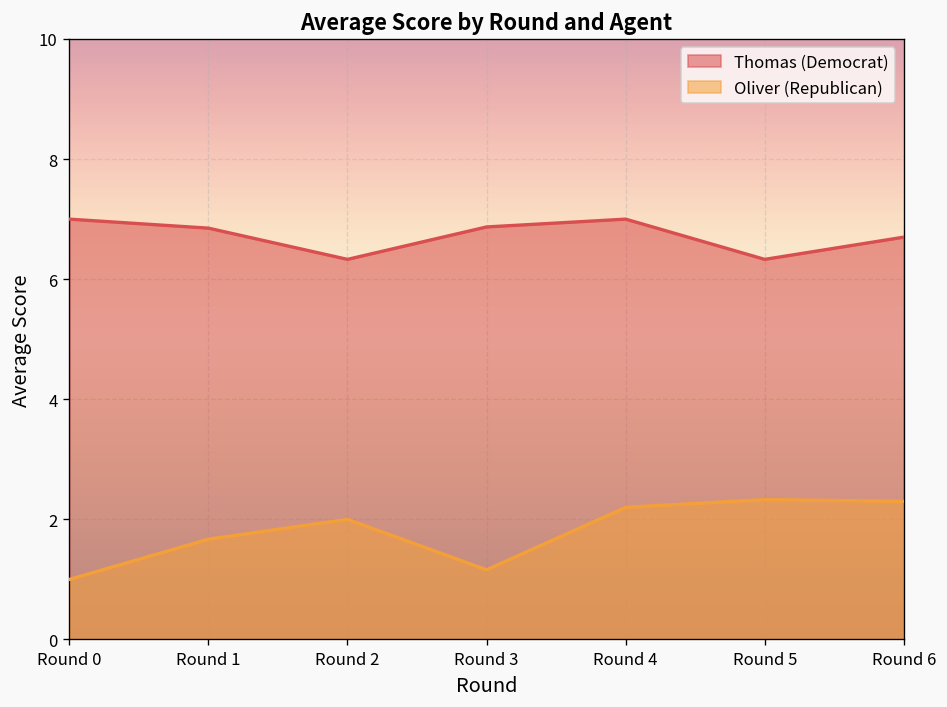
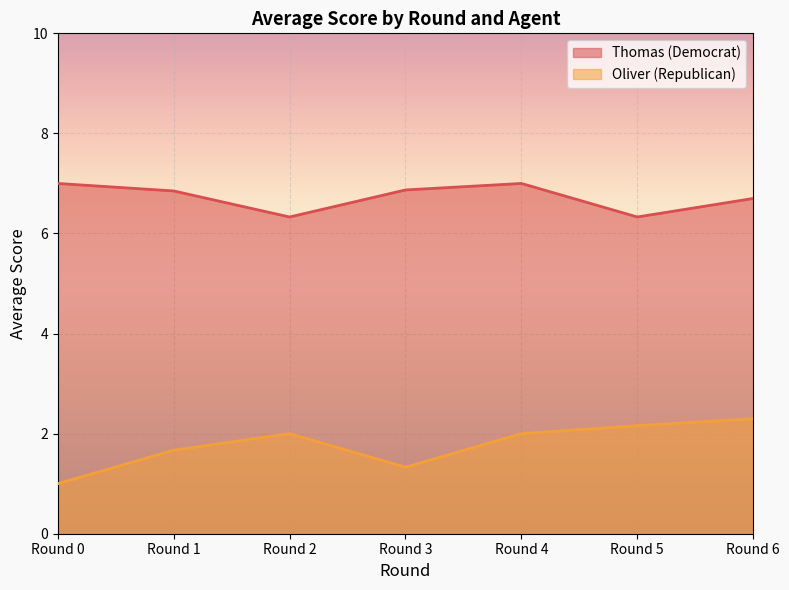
Oliver (Republican), Round 3: 1.2 -> 1.3
Oliver (Republican), Round 4: 2.2 -> 2.0
Oliver (Republican), Round 5: 2.3 -> 2.2
